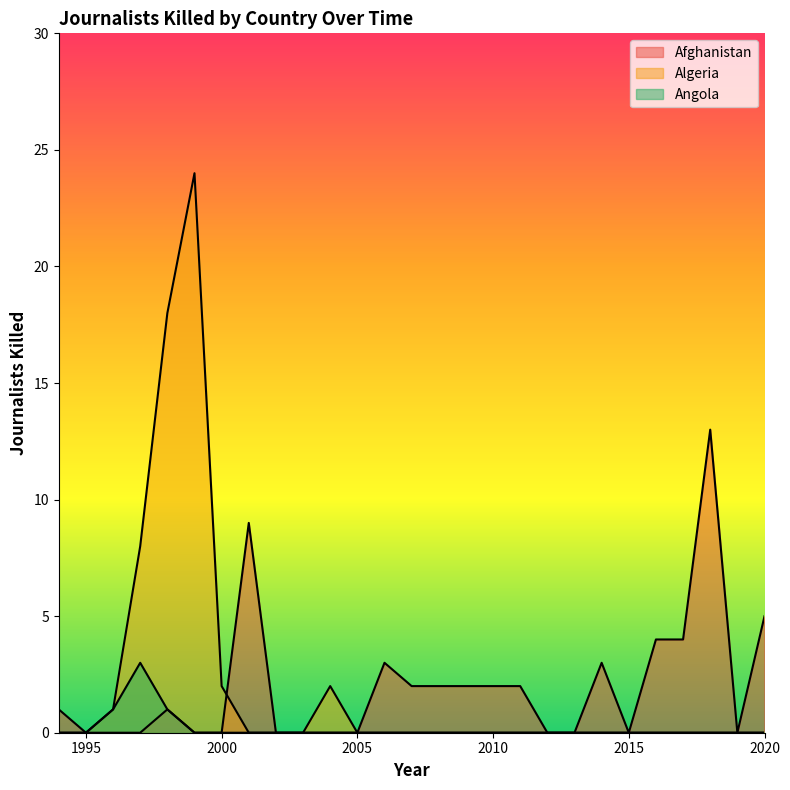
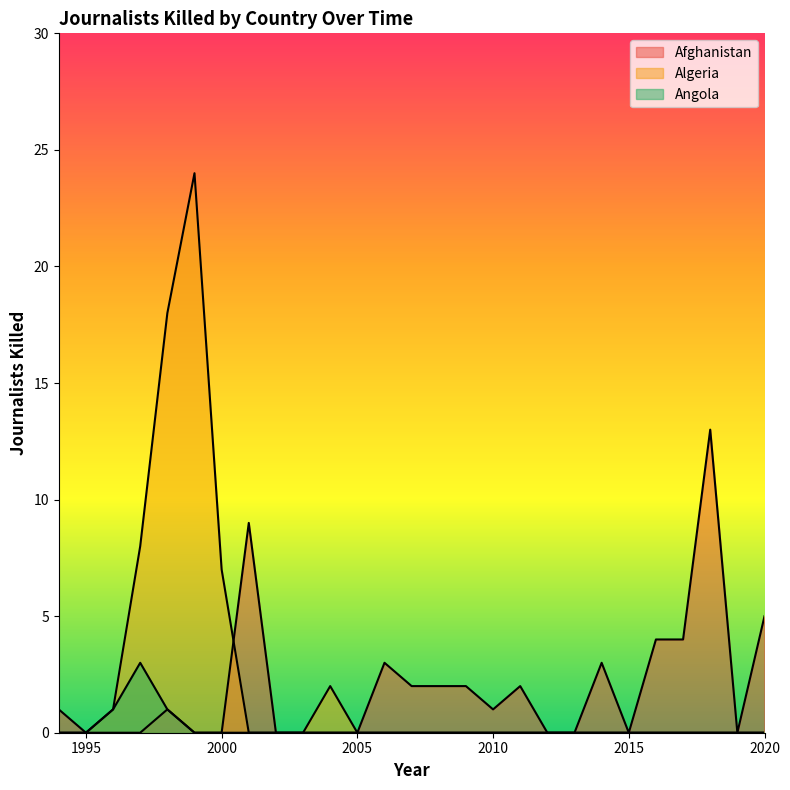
Algeria, 2000: 2 -> 7
Afghanistan, 2010: 2 -> 1
